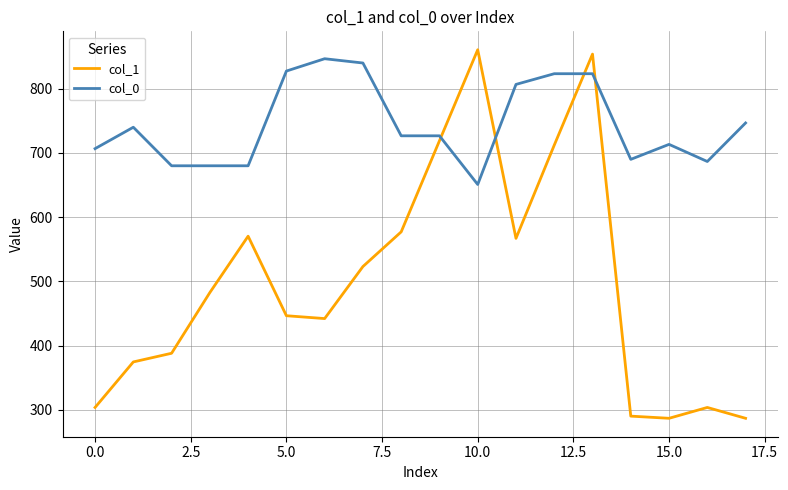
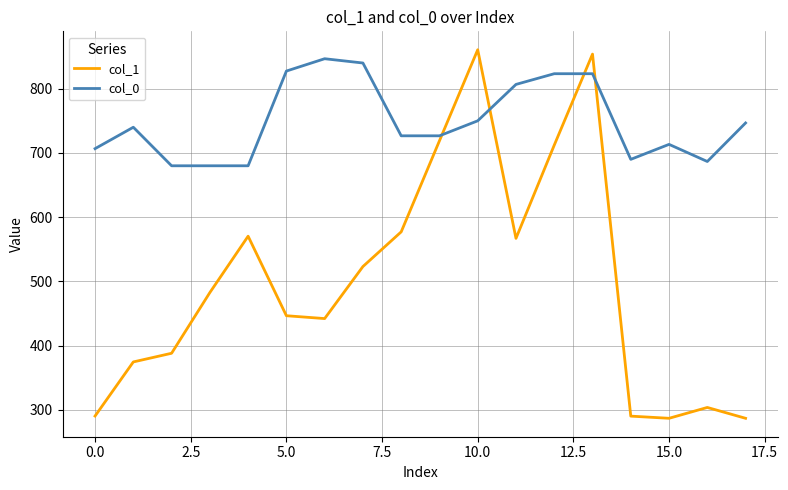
col_1, 0.0: 300 -> 290
col_0, 10.0: 650 -> 750
